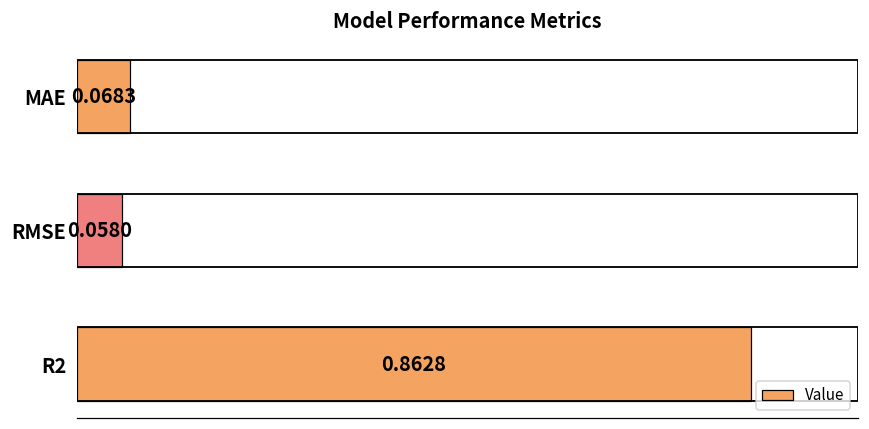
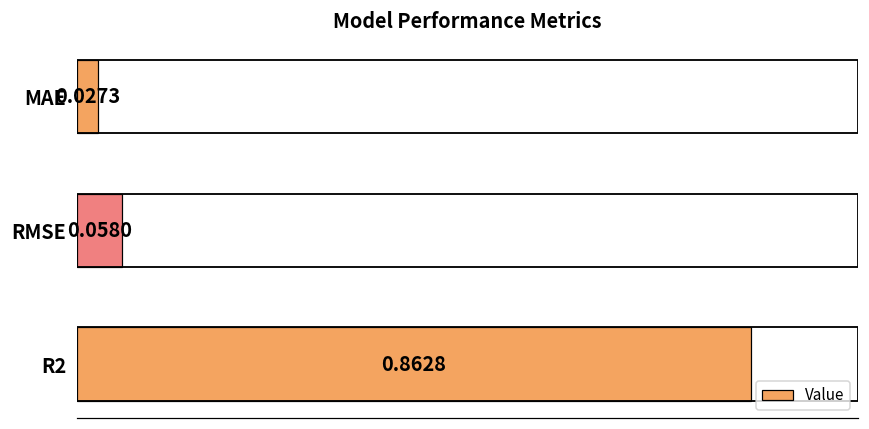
MAE: 0.0683 -> 0.0273
